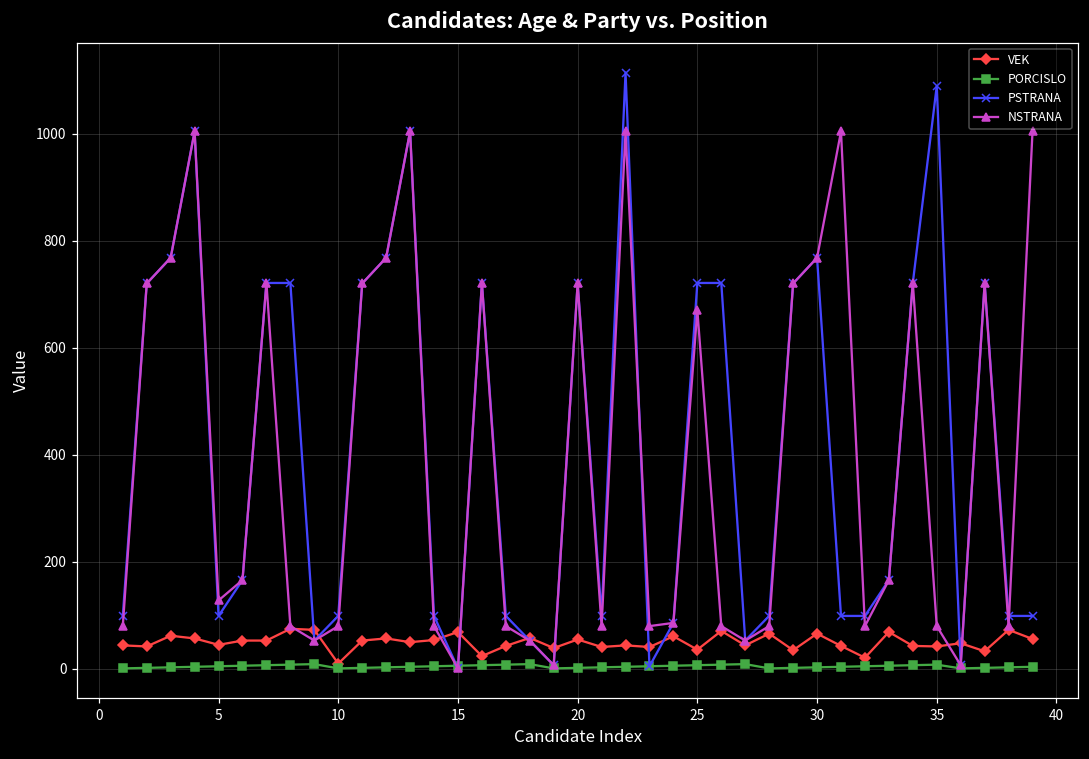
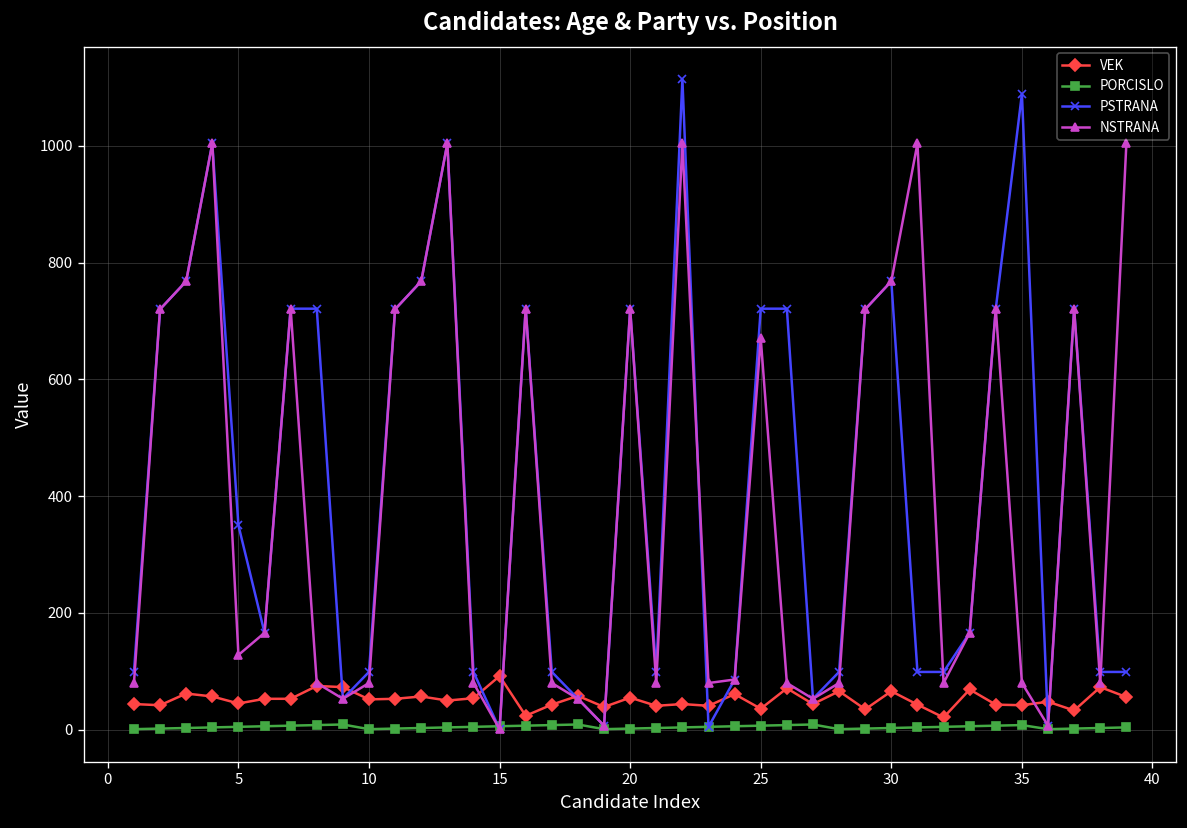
PSTRANA, 5: 100 -> 350
VEK, 10: 10 -> 50
VEK, 15: 70 -> 90
